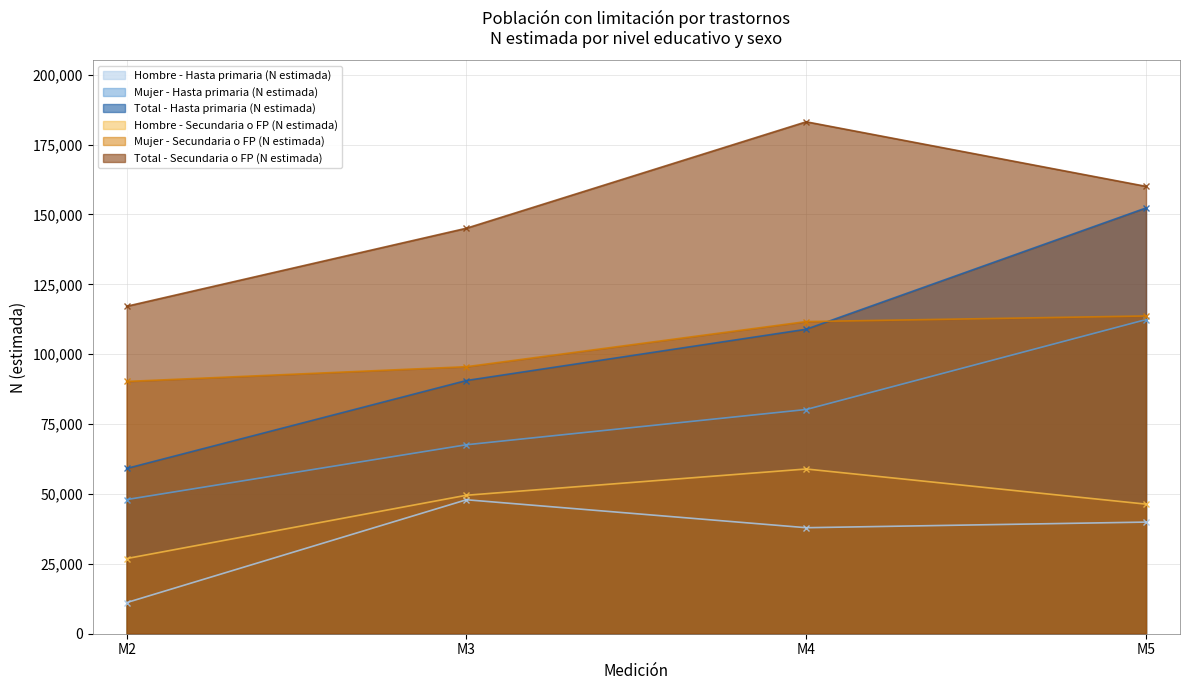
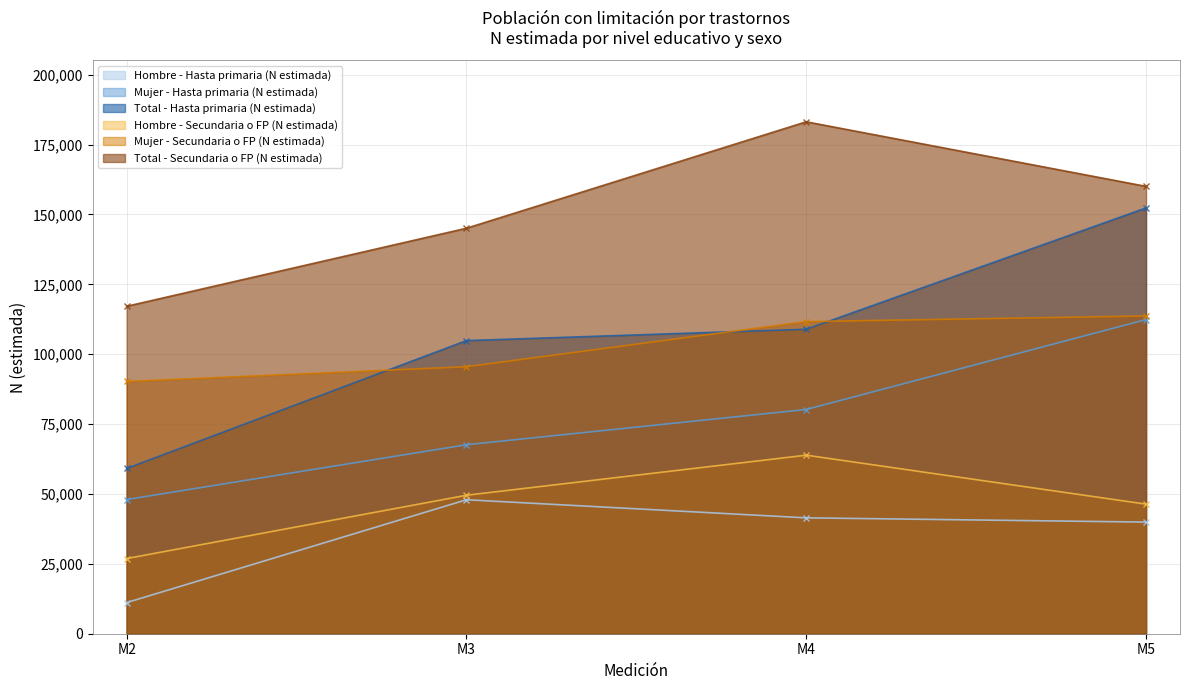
Total - Hasta primaria (N estimada), M3: 91,000 -> 105,000
Hombre - Hasta primaria (N estimada), M4: 38,000 -> 41,000
Hombre - Secundaria o FP (N estimada), M4: 59,000 -> 64,000
